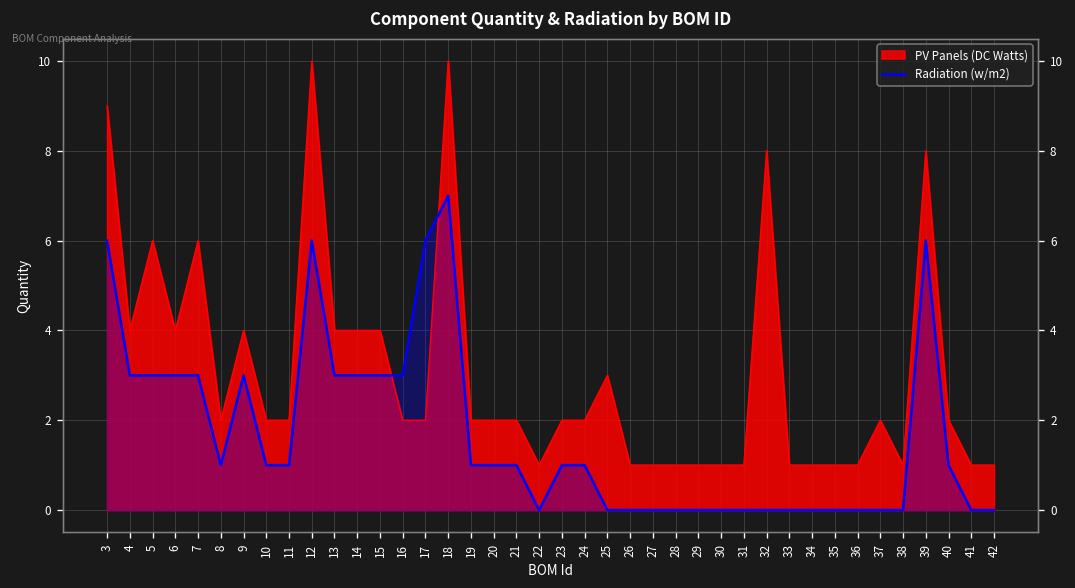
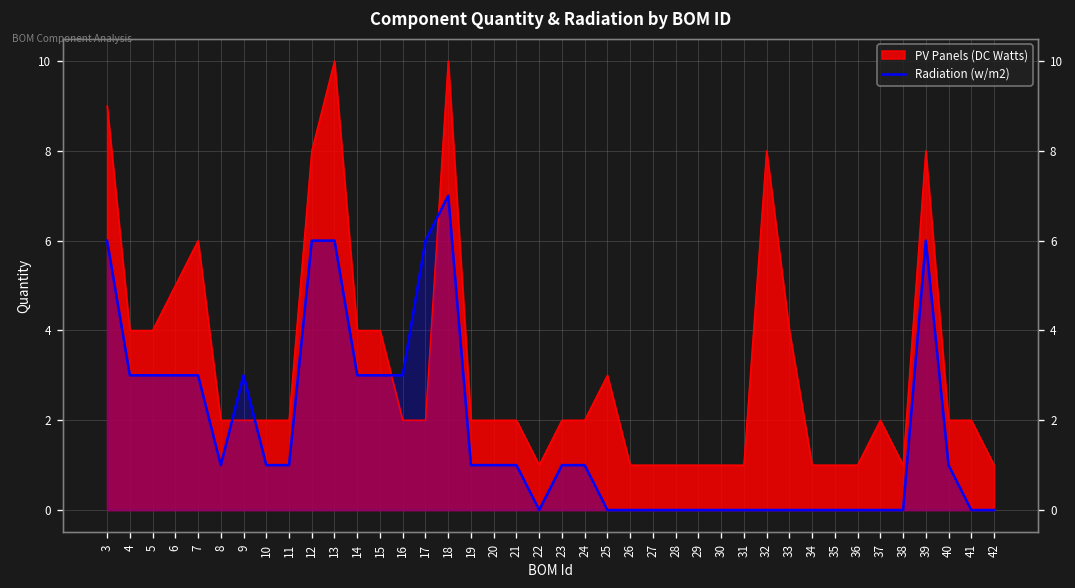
PV Panels (DC Watts), 5: 6 -> 4
PV Panels (DC Watts), 6: 4 -> 5
PV Panels (DC Watts), 9: 4 -> 2
PV Panels (DC Watts), 12: 10 -> 8
PV Panels (DC Watts), 13: 4 -> 10
Radiation (w/m2), 13: 3 -> 6
PV Panels (DC Watts), 33: 1 -> 4
PV Panels (DC Watts), 41: 1 -> 2
